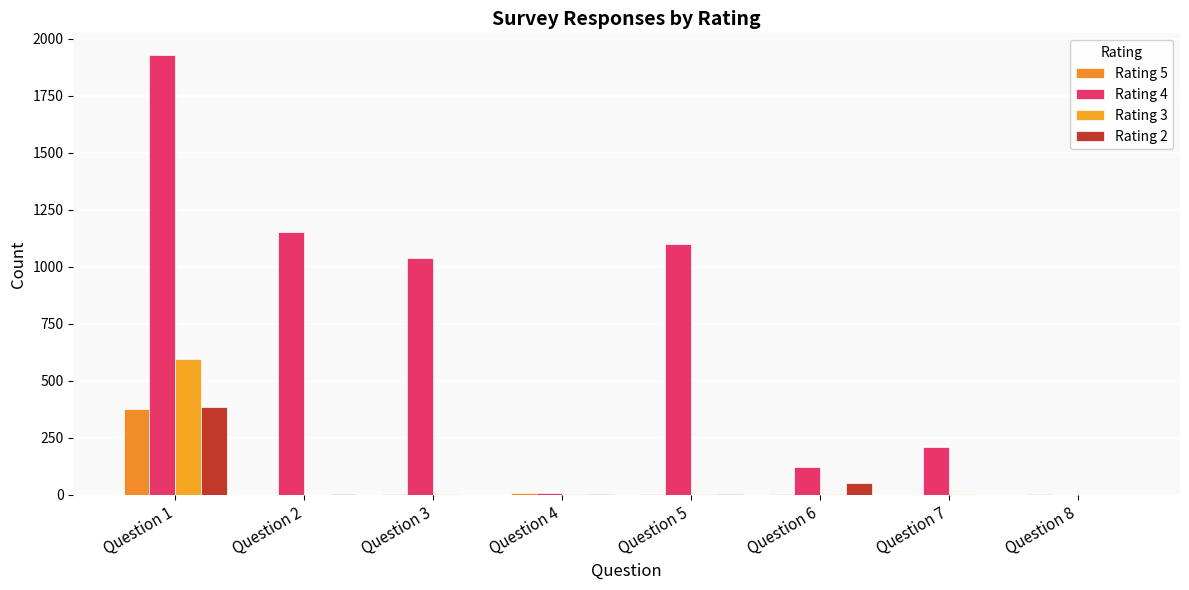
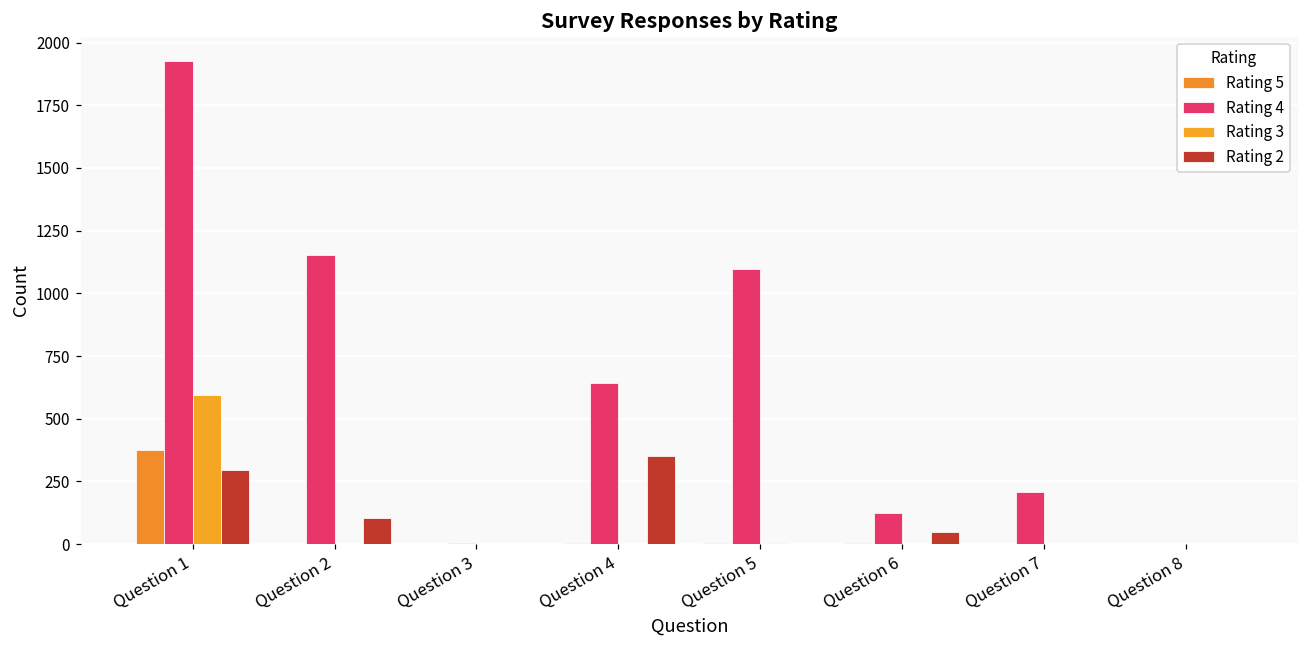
Rating 2, Question 1: 390 -> 290
Rating 2, Question 2: 0 -> 110
Rating 4, Question 3: 1040 -> 0
Rating 4, Question 4: 10 -> 640
Rating 2, Question 4: 0 -> 350
